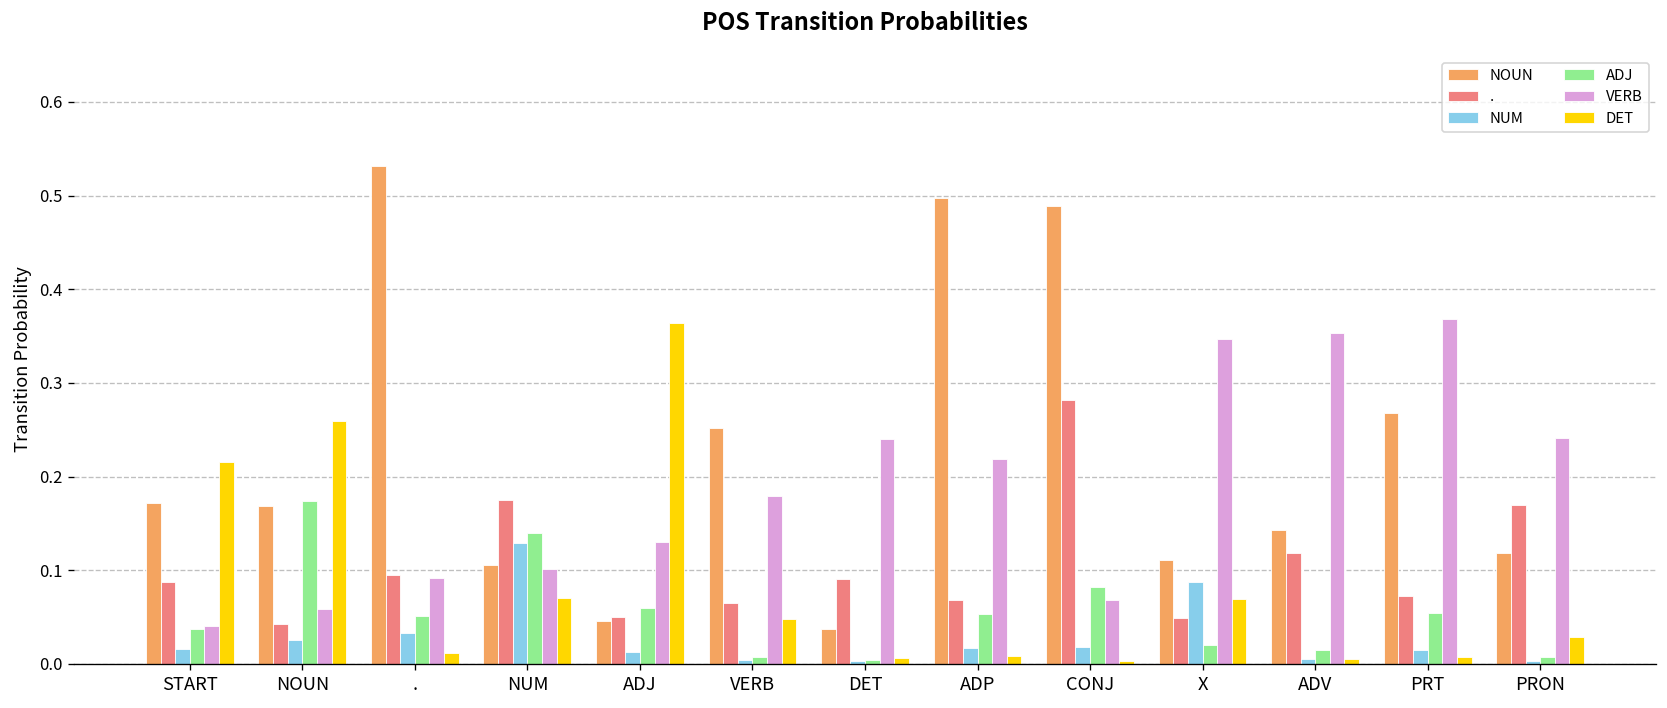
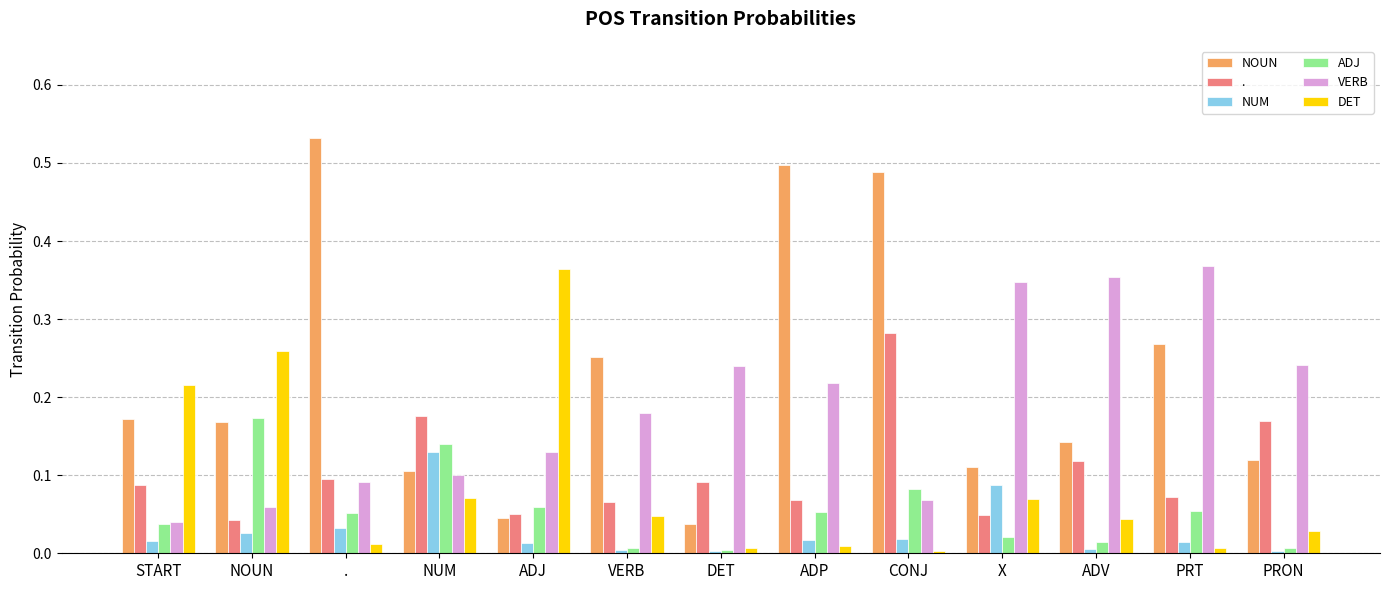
DET, ADV: 0.01 -> 0.04
